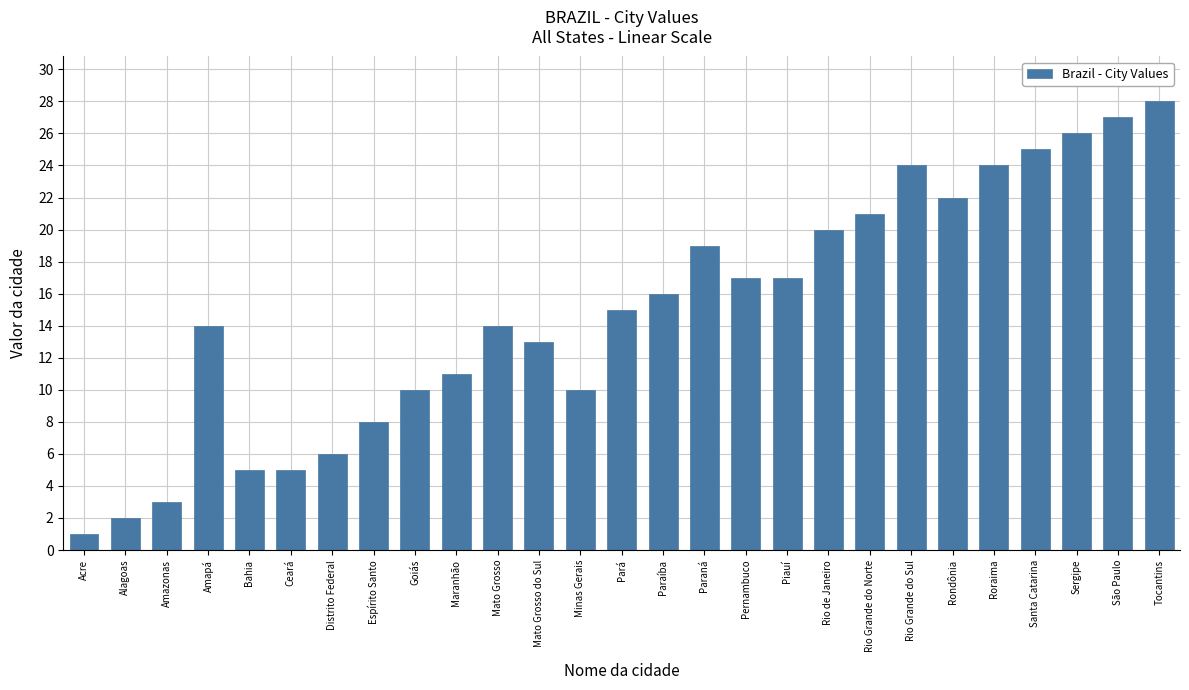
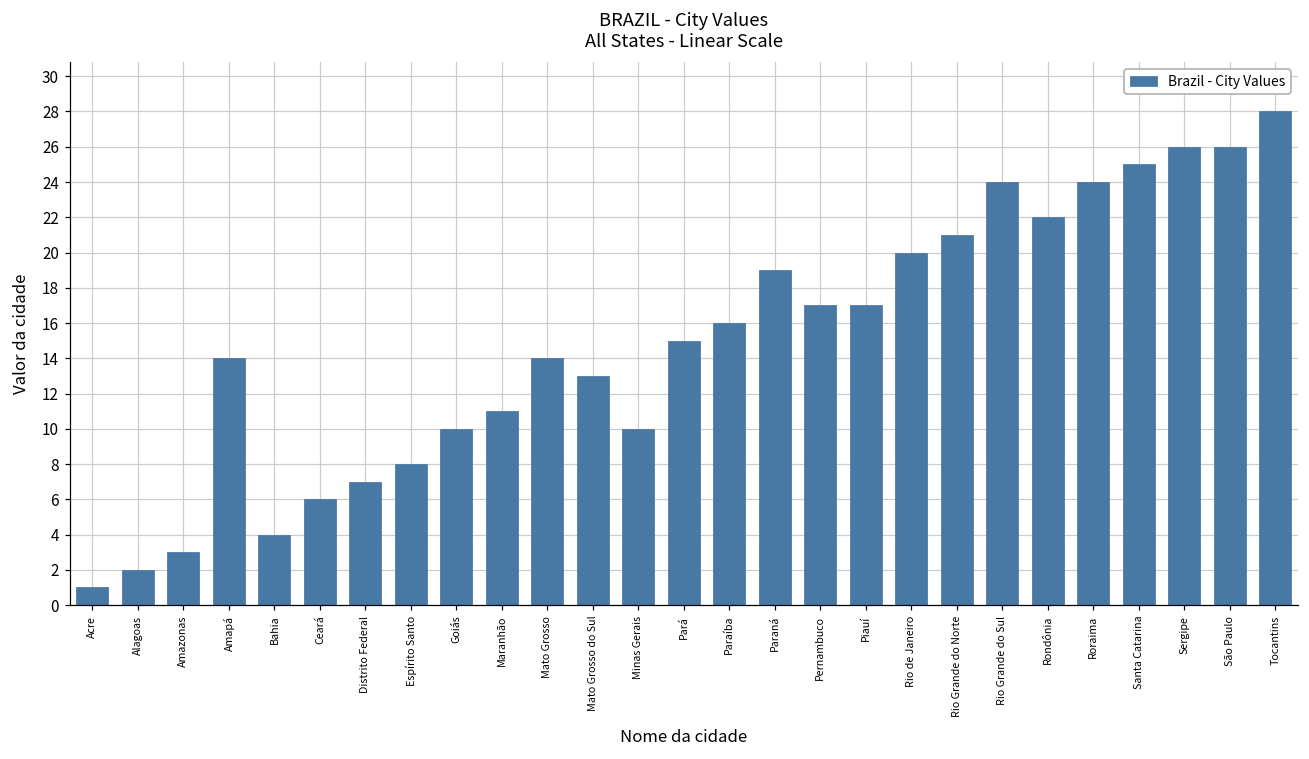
Bahia: 5 -> 4
Ceará: 5 -> 6
Distrito Federal: 6 -> 7
São Paulo: 27 -> 26
